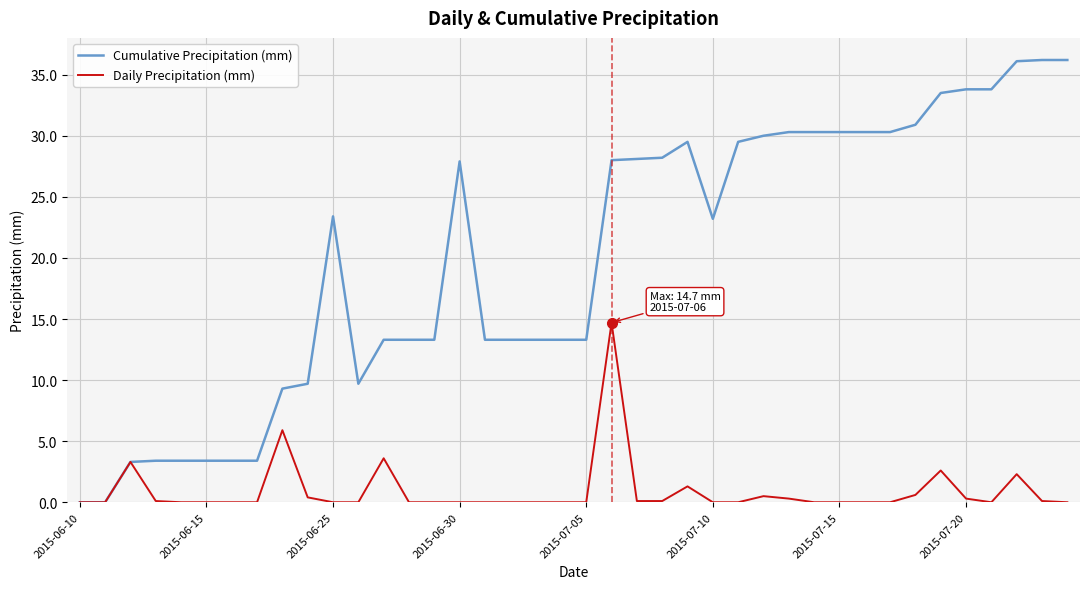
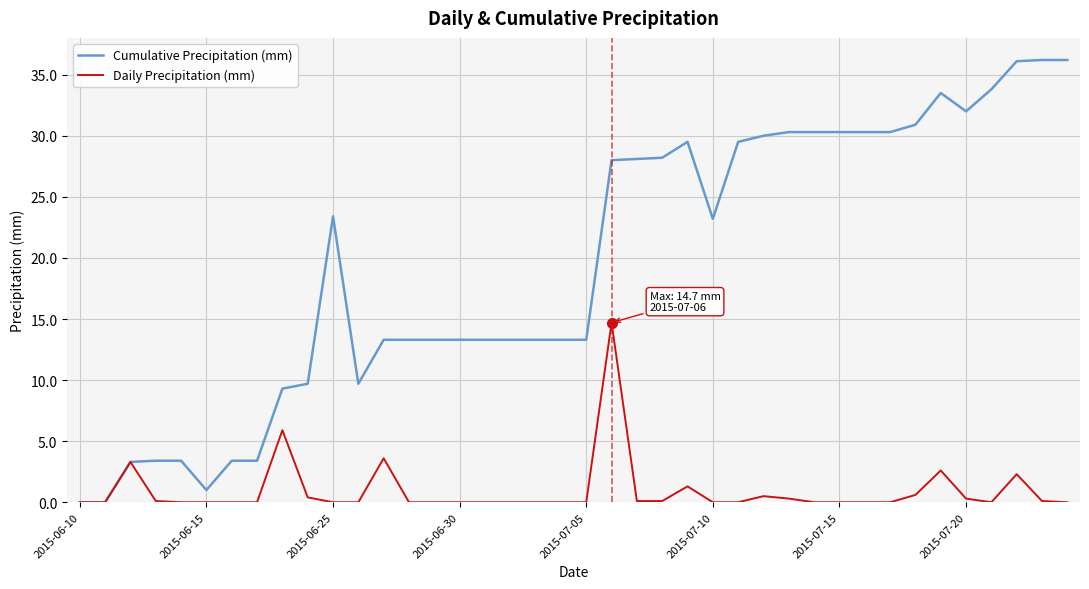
Cumulative Precipitation (mm), 2015-06-15: 3.4 -> 1.0
Cumulative Precipitation (mm), 2015-06-30: 27.9 -> 13.3
Cumulative Precipitation (mm), 2015-07-20: 33.8 -> 32.0
